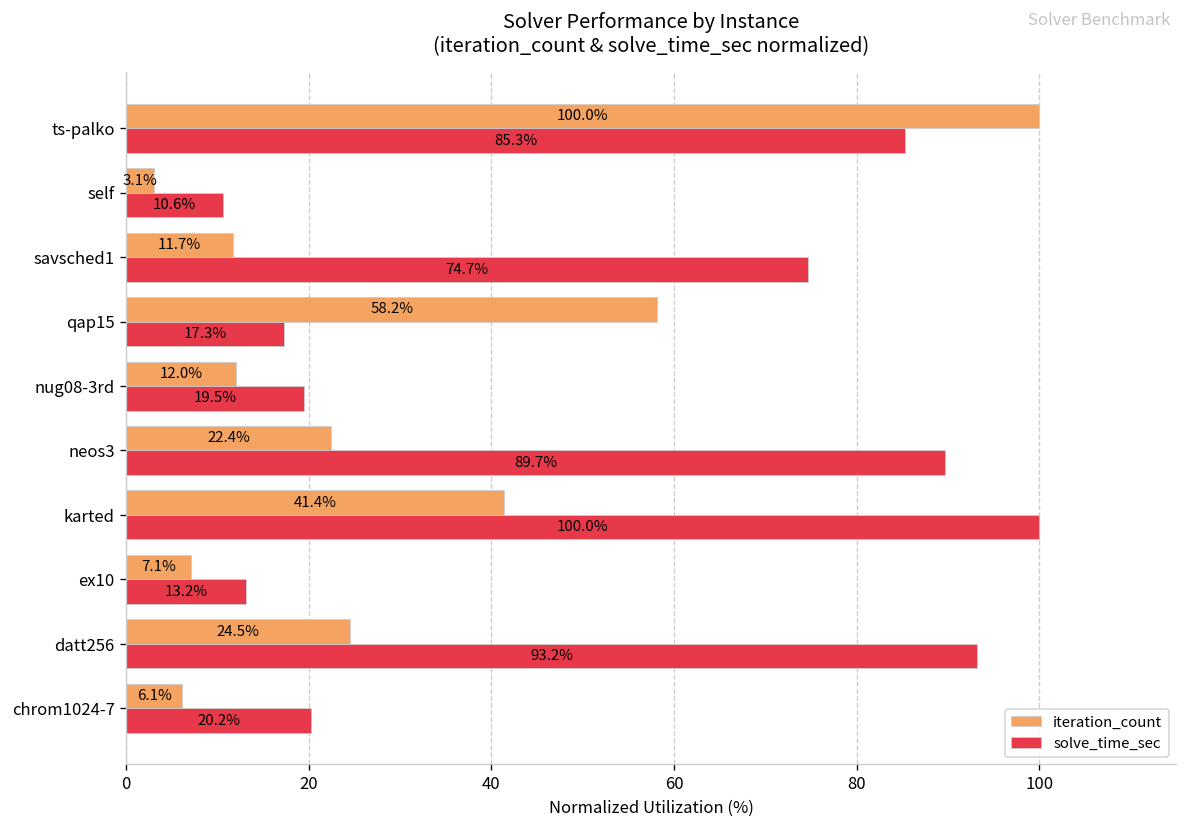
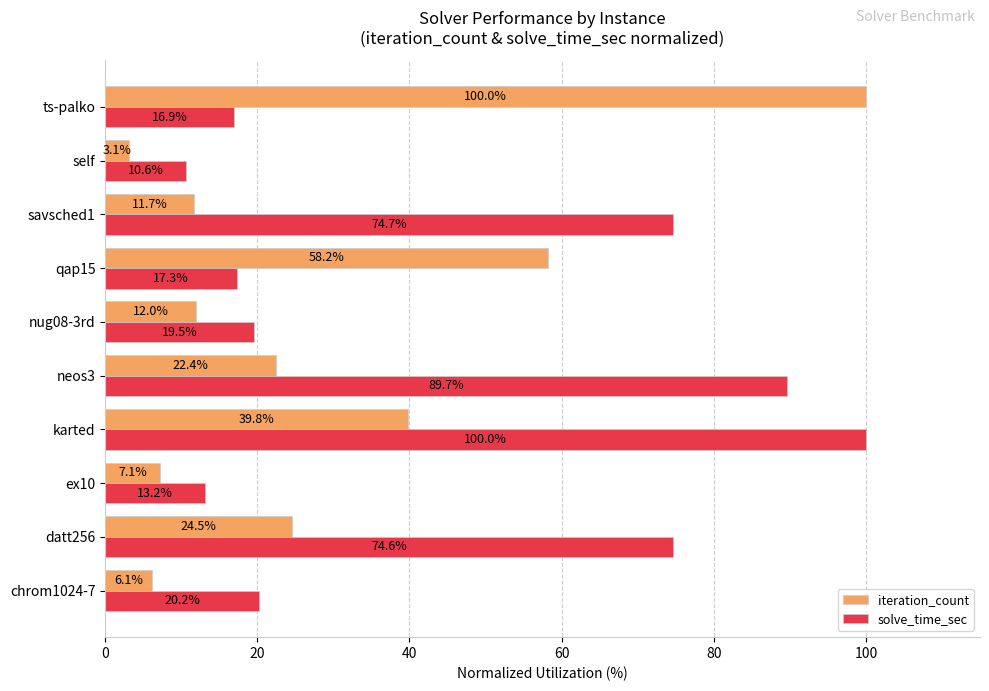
solve_time_sec, ts-palko: 85.3% -> 16.9%
iteration_count, karted: 41.4% -> 39.8%
solve_time_sec, datt256: 93.2% -> 74.6%
